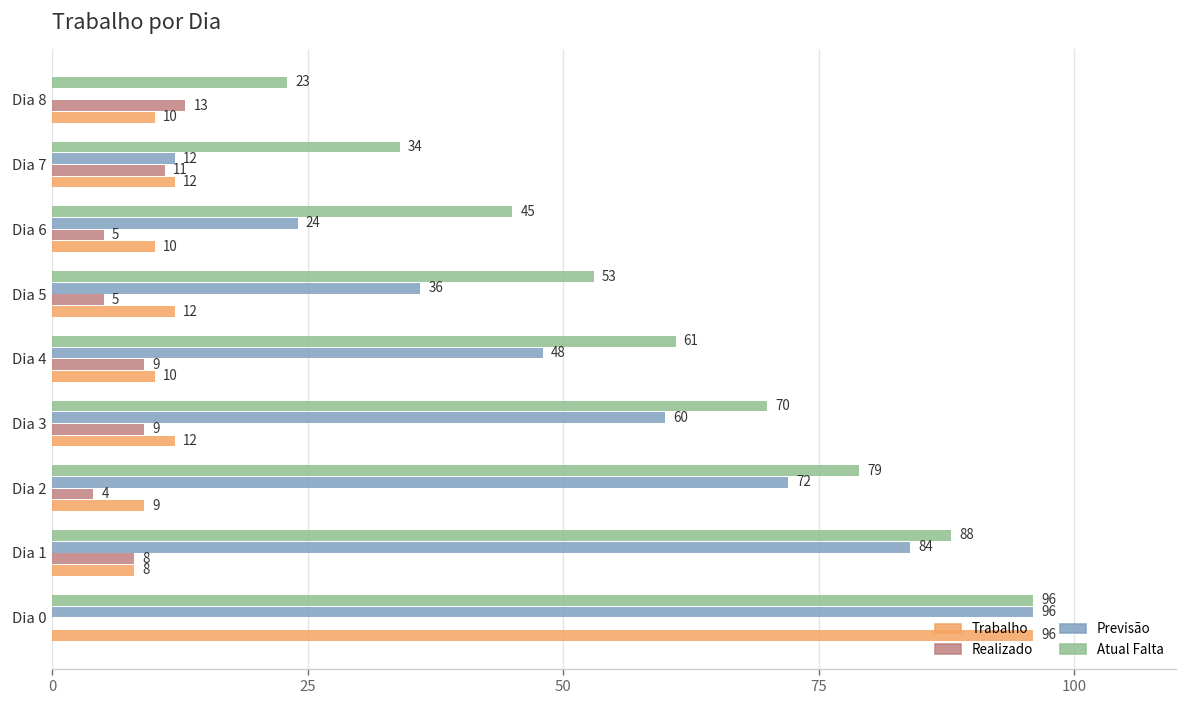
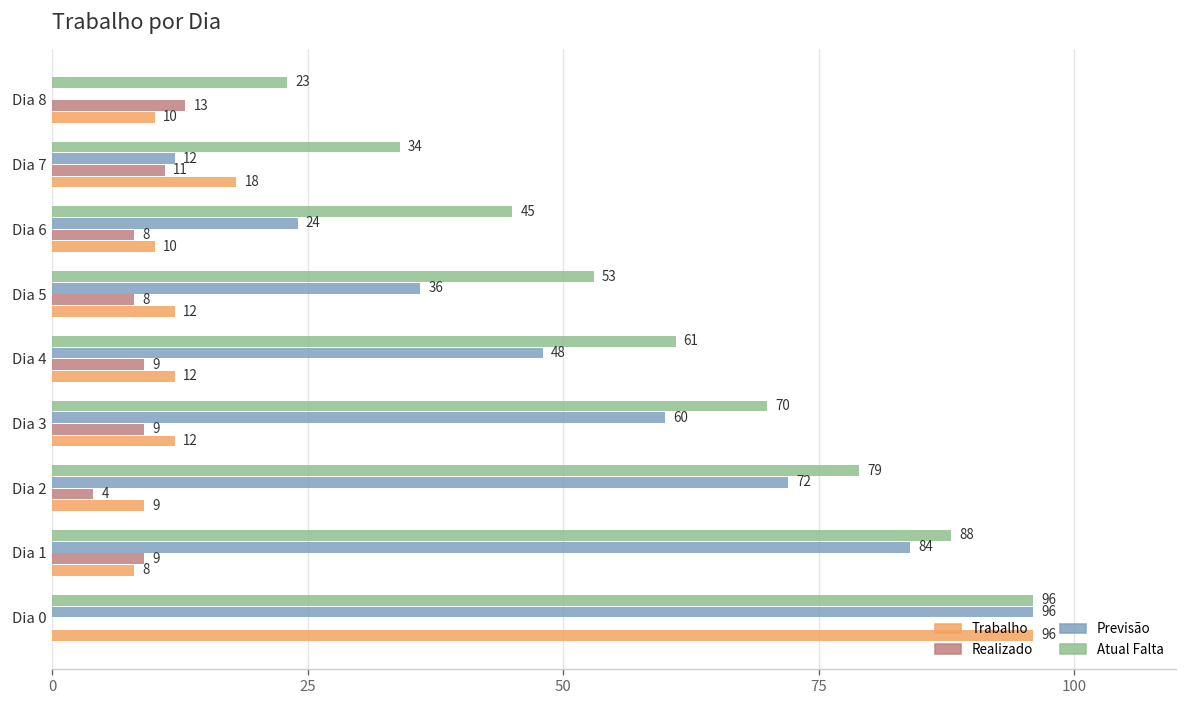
Trabalho, Dia 7: 12 -> 18
Realizado, Dia 6: 5 -> 8
Realizado, Dia 5: 5 -> 8
Trabalho, Dia 4: 10 -> 12
Realizado, Dia 1: 8 -> 9
